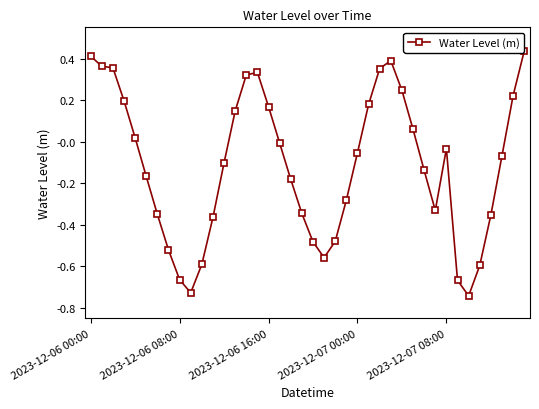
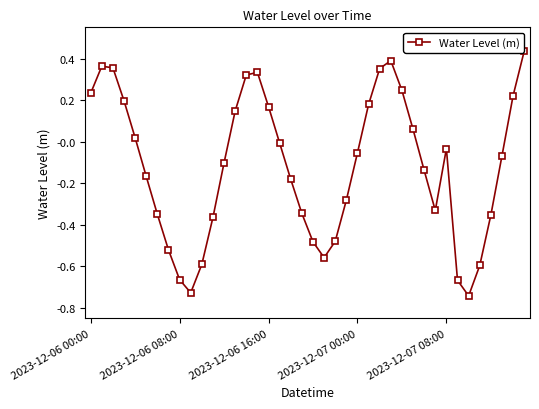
2023-12-06 00:00: 0.41 -> 0.23
